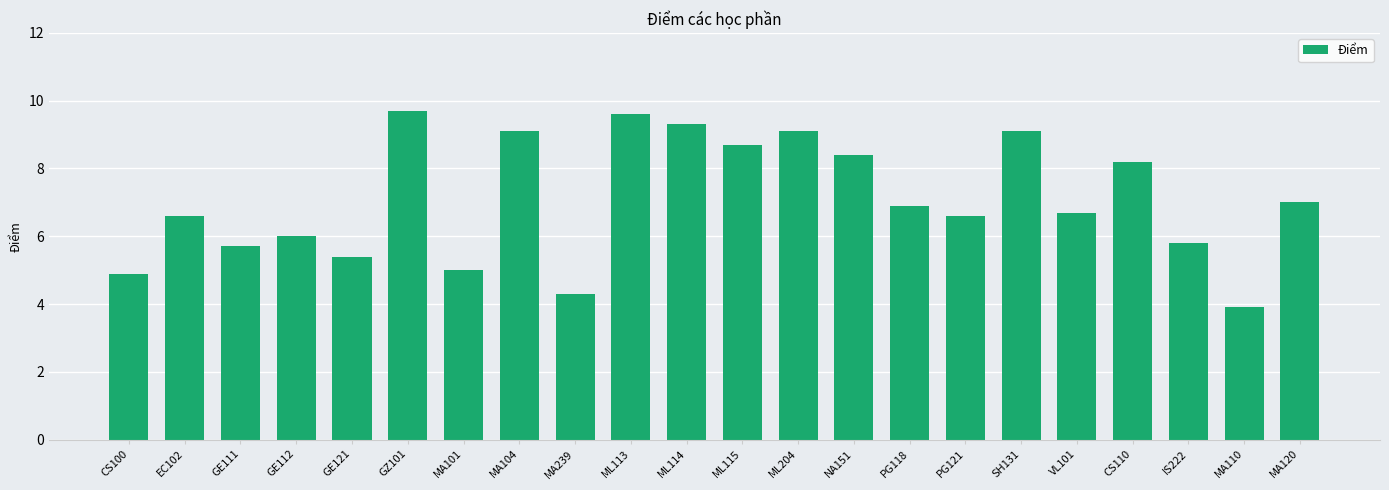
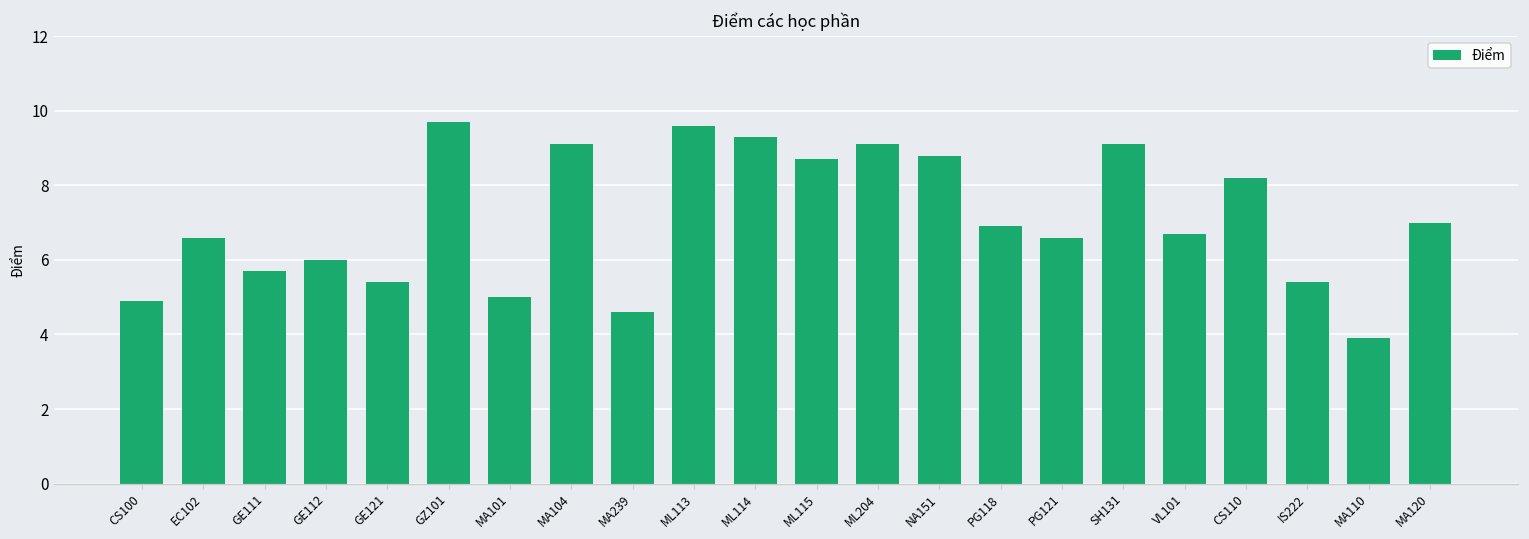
MA239: 4.3 -> 4.6
NA151: 8.4 -> 8.8
IS222: 5.8 -> 5.4
